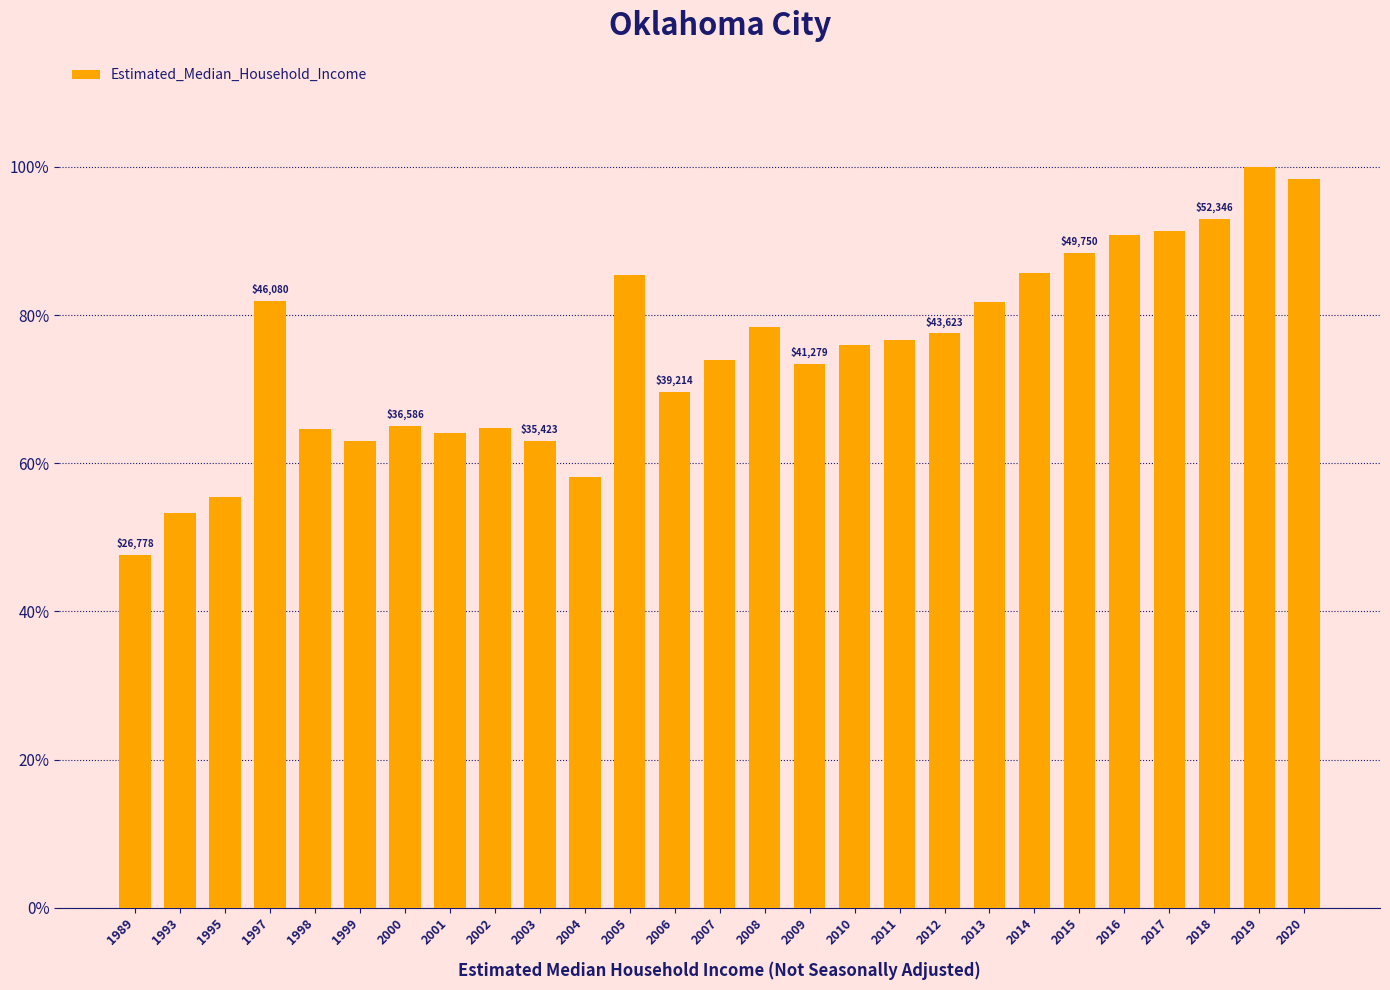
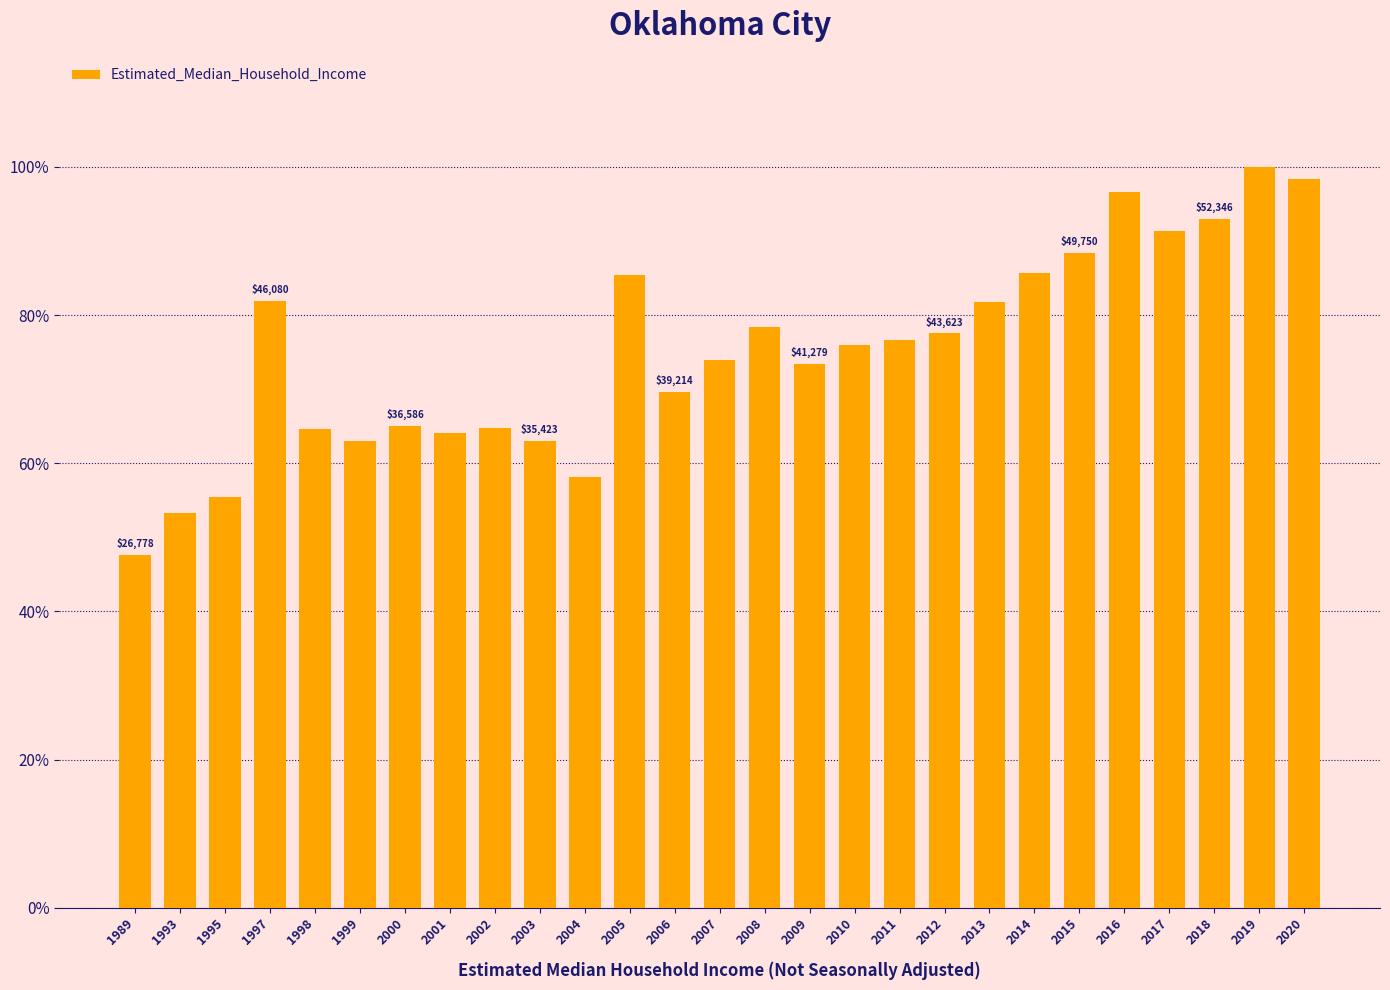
2016: 91% -> 97%
